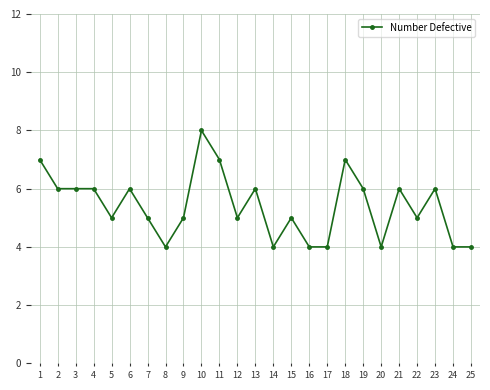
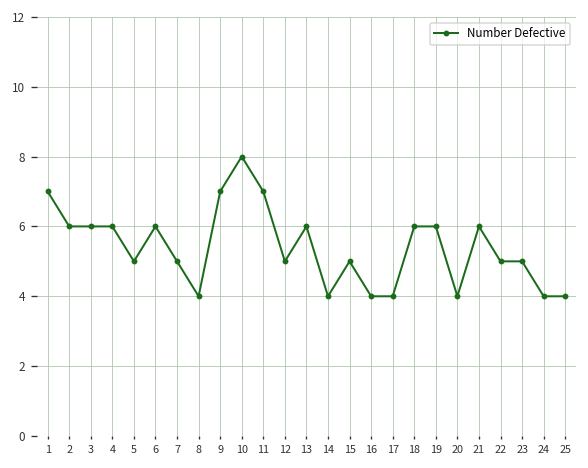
9: 5 -> 7
18: 7 -> 6
23: 6 -> 5
